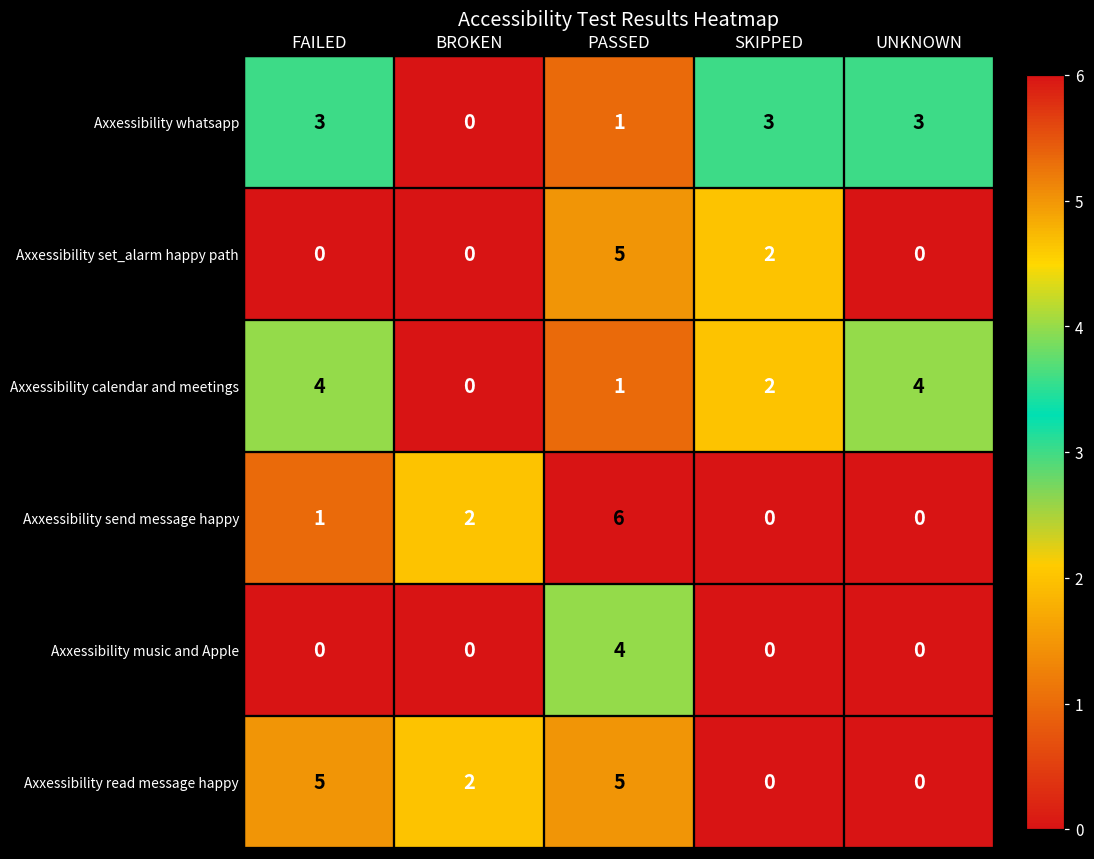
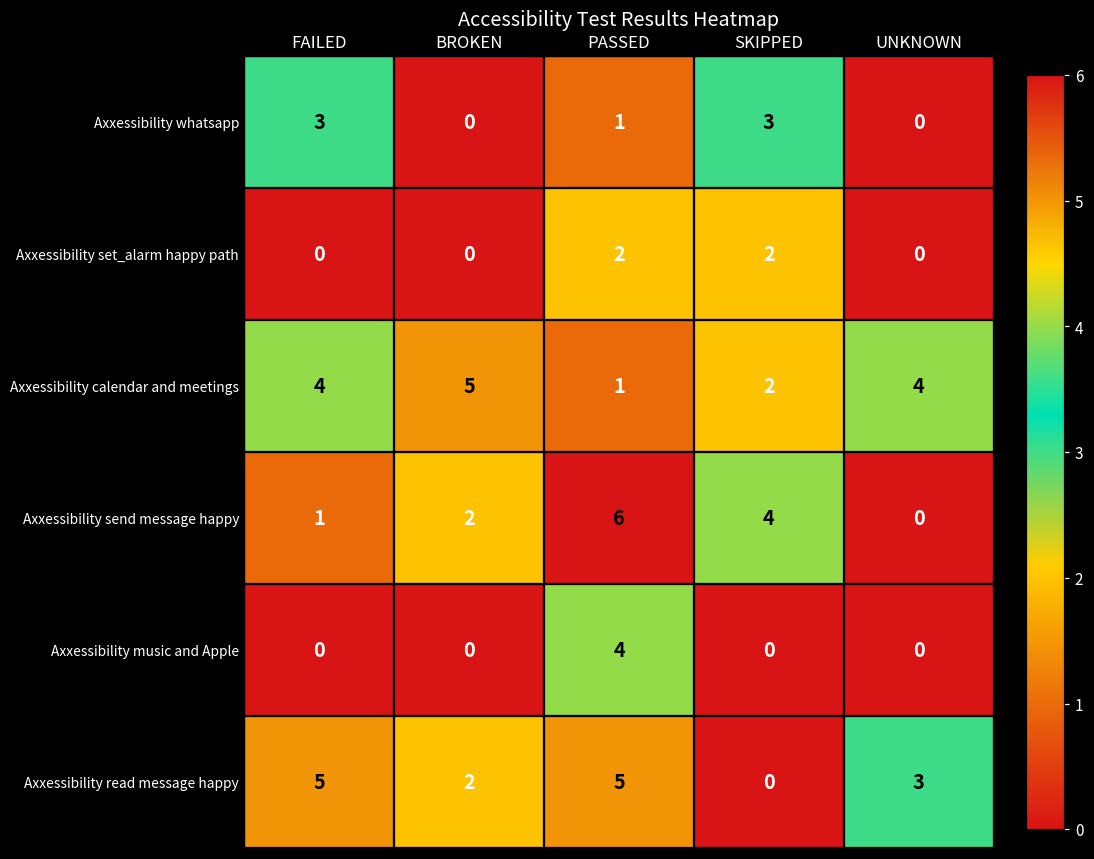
Axxessibility whatsapp, UNKNOWN: 3 -> 0
Axxessibility set_alarm happy path, PASSED: 5 -> 2
Axxessibility calendar and meetings, BROKEN: 0 -> 5
Axxessibility send message happy, SKIPPED: 0 -> 4
Axxessibility read message happy, UNKNOWN: 0 -> 3
